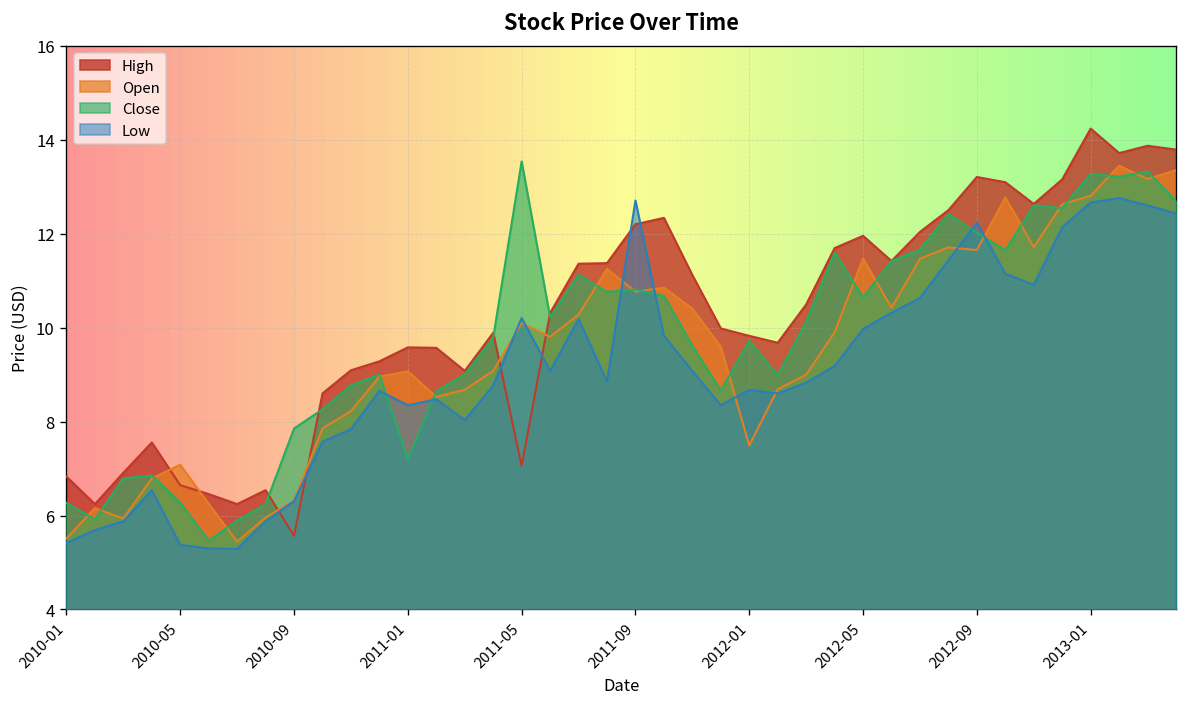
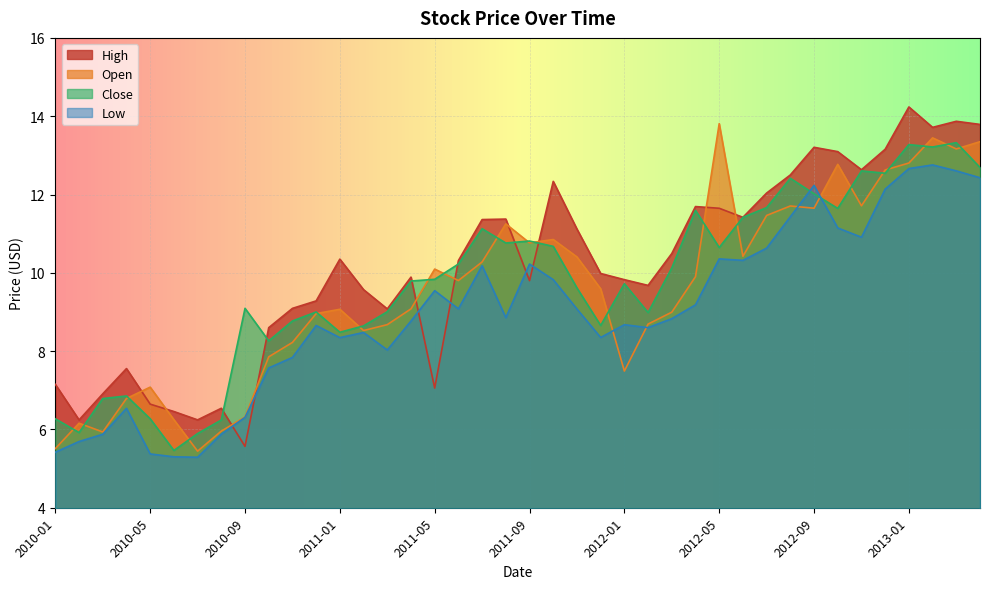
High, 2010-01: 6.8 -> 7.2
Close, 2010-09: 7.9 -> 9.1
High, 2011-01: 9.6 -> 10.4
Close, 2011-01: 7.2 -> 8.5
Close, 2011-05: 13.5 -> 9.8
Low, 2011-05: 10.2 -> 9.5
High, 2011-09: 12.2 -> 9.8
Low, 2011-09: 12.7 -> 10.2
High, 2012-05: 12.0 -> 11.6
Open, 2012-05: 11.5 -> 13.8
Low, 2012-05: 10.0 -> 10.4
